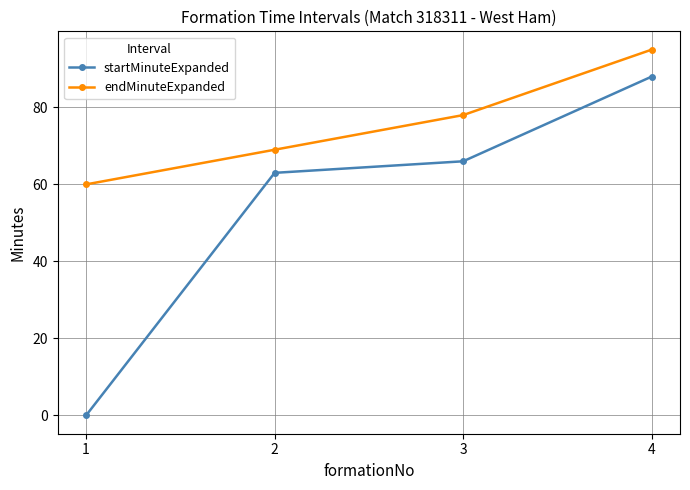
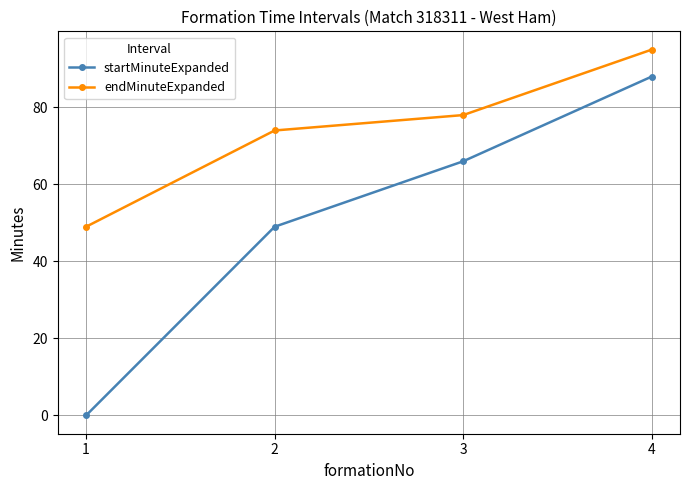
endMinuteExpanded, 1: 60 -> 49
startMinuteExpanded, 2: 63 -> 49
endMinuteExpanded, 2: 69 -> 74
